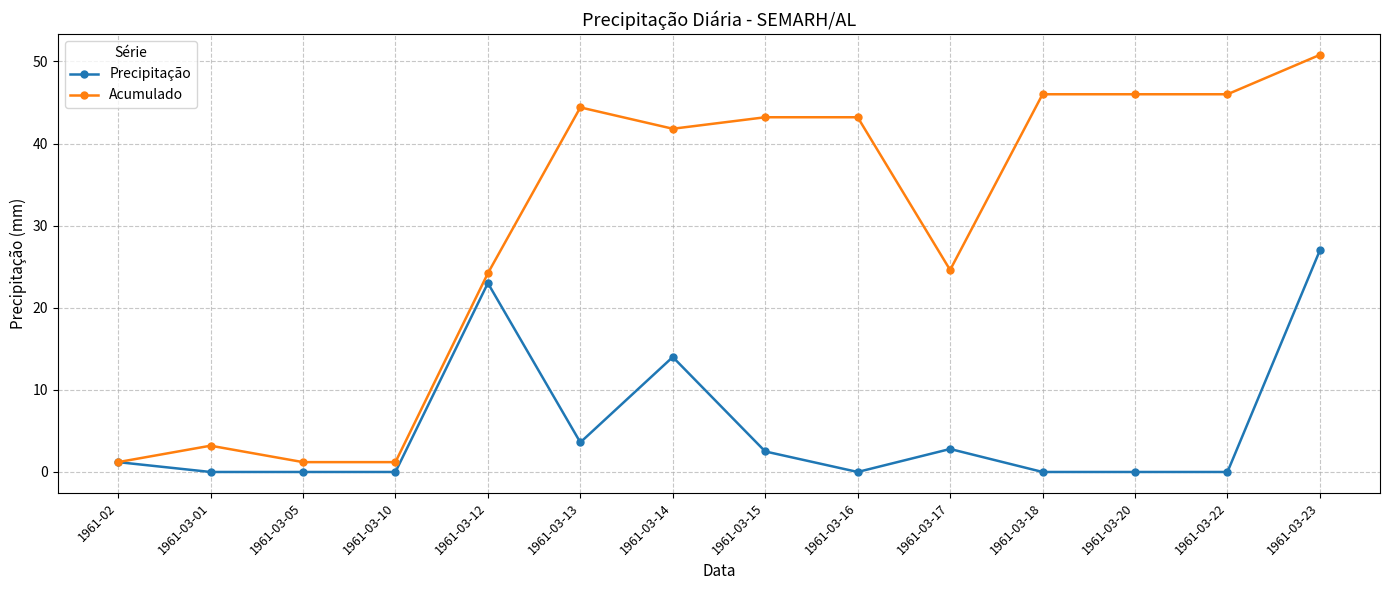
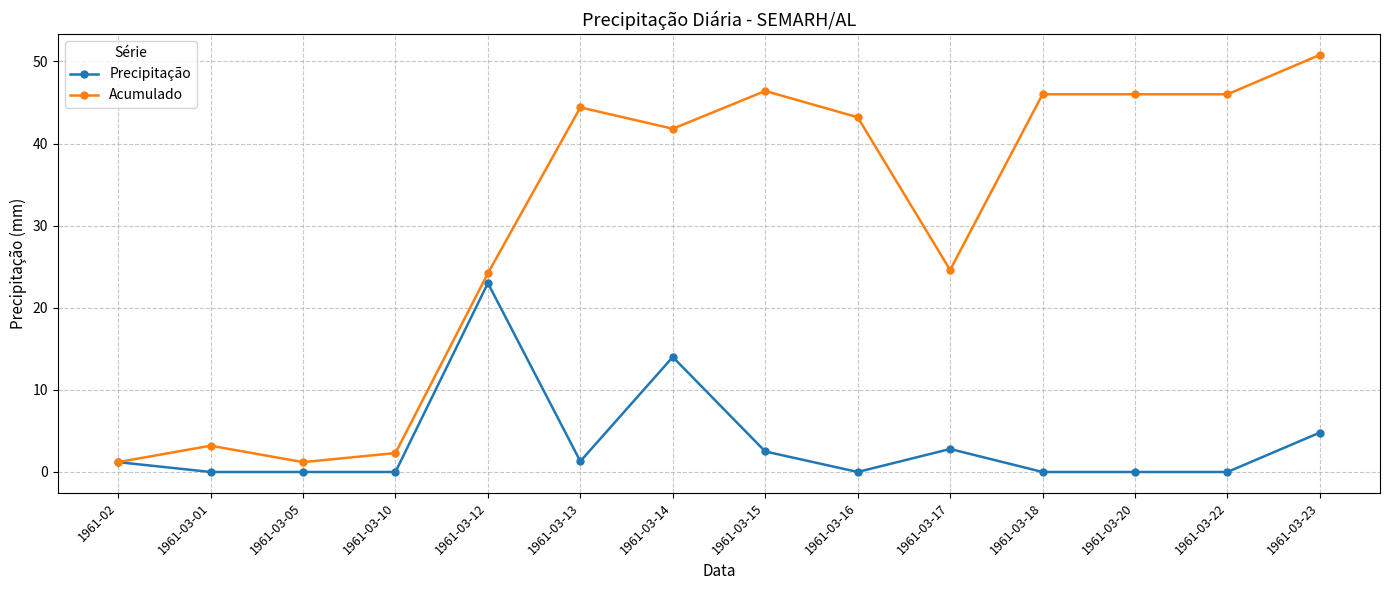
Acumulado, 1961-03-10: 1 -> 2
Precipitação, 1961-03-13: 4 -> 1
Acumulado, 1961-03-15: 43 -> 46
Precipitação, 1961-03-23: 27 -> 5
